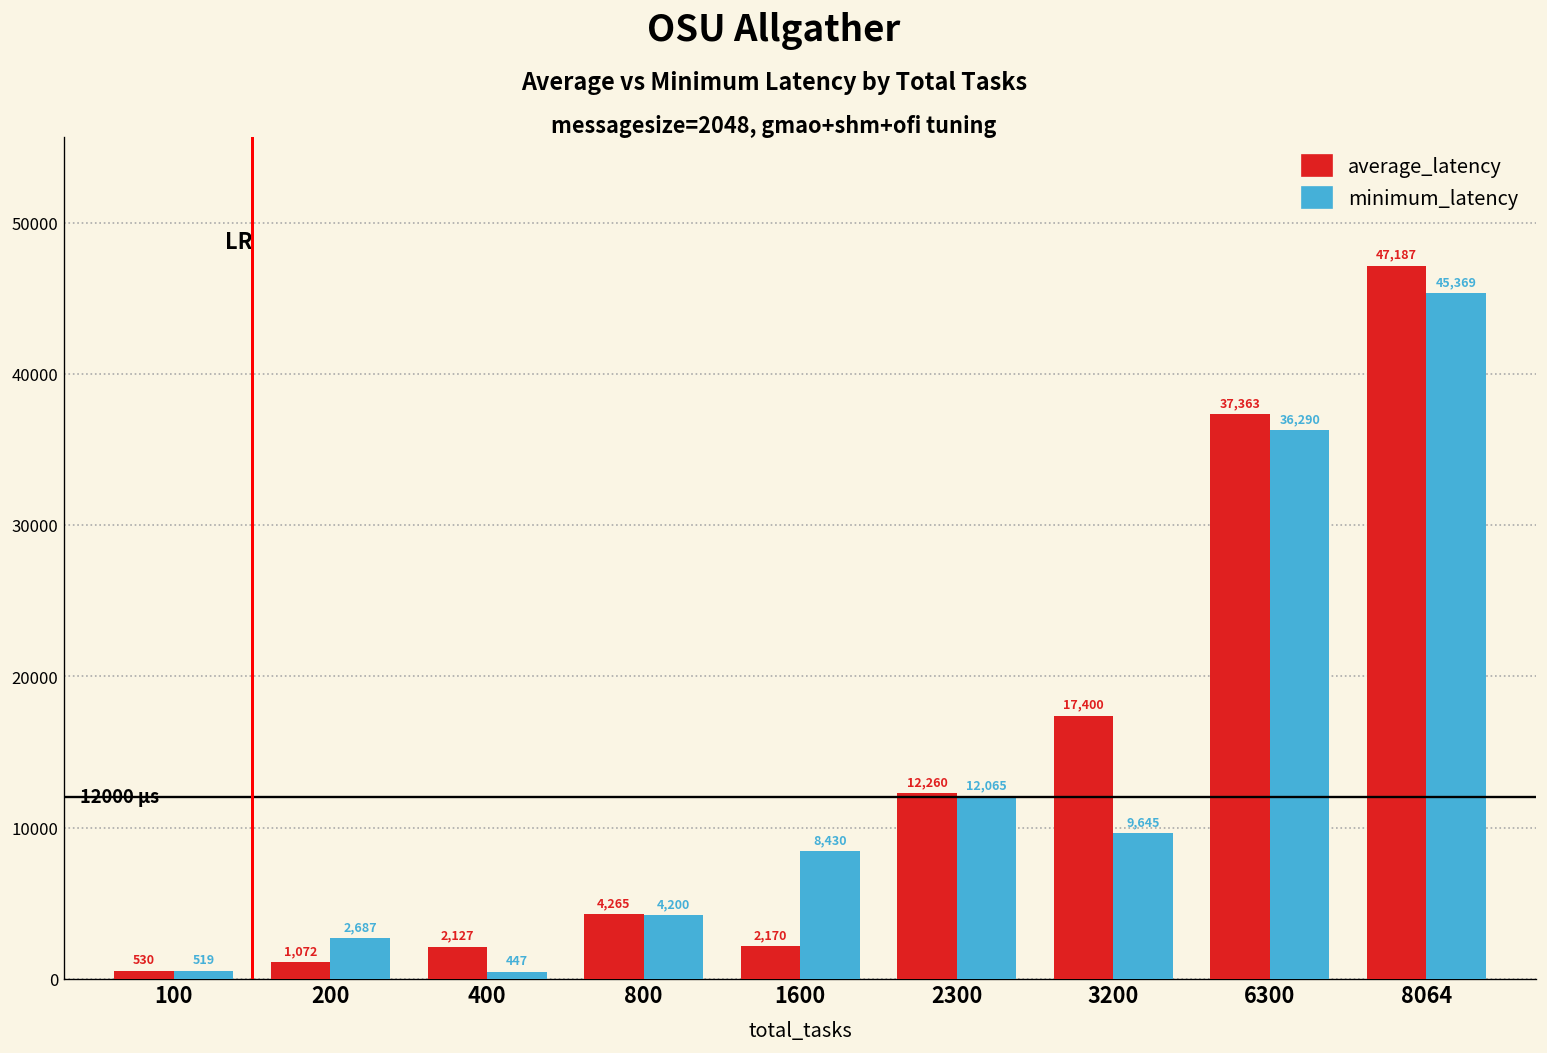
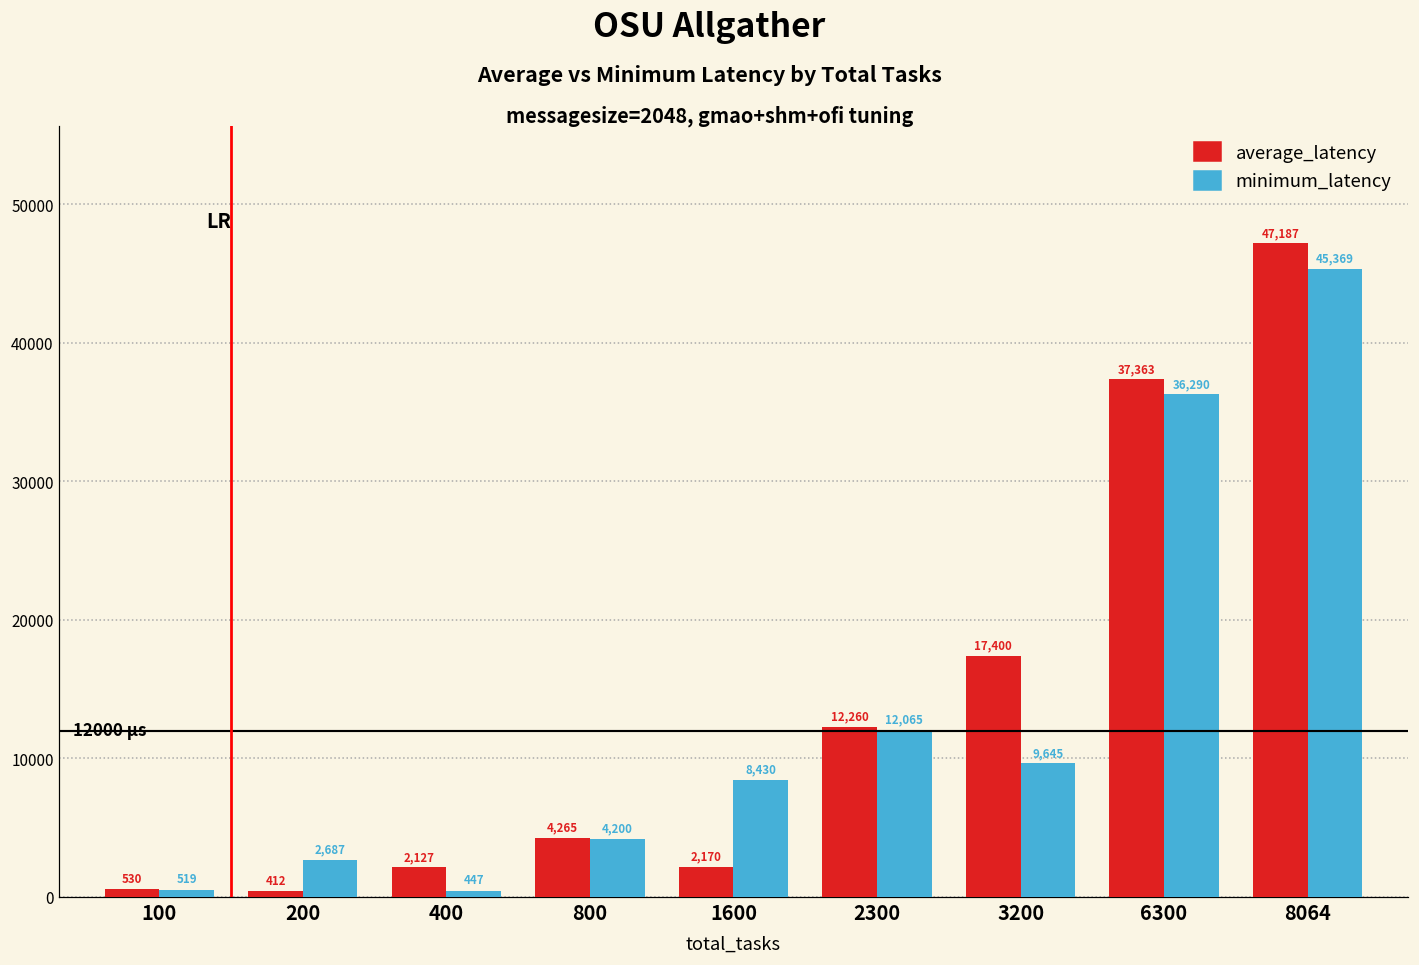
average_latency, 200: 1,072 -> 412
